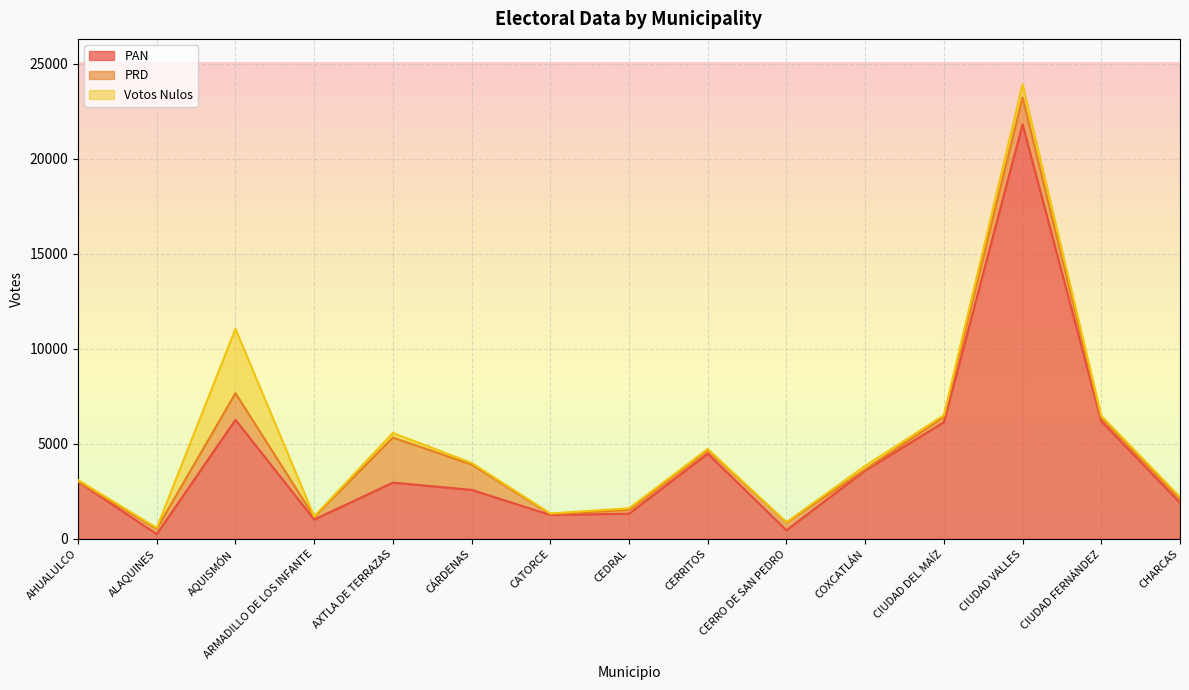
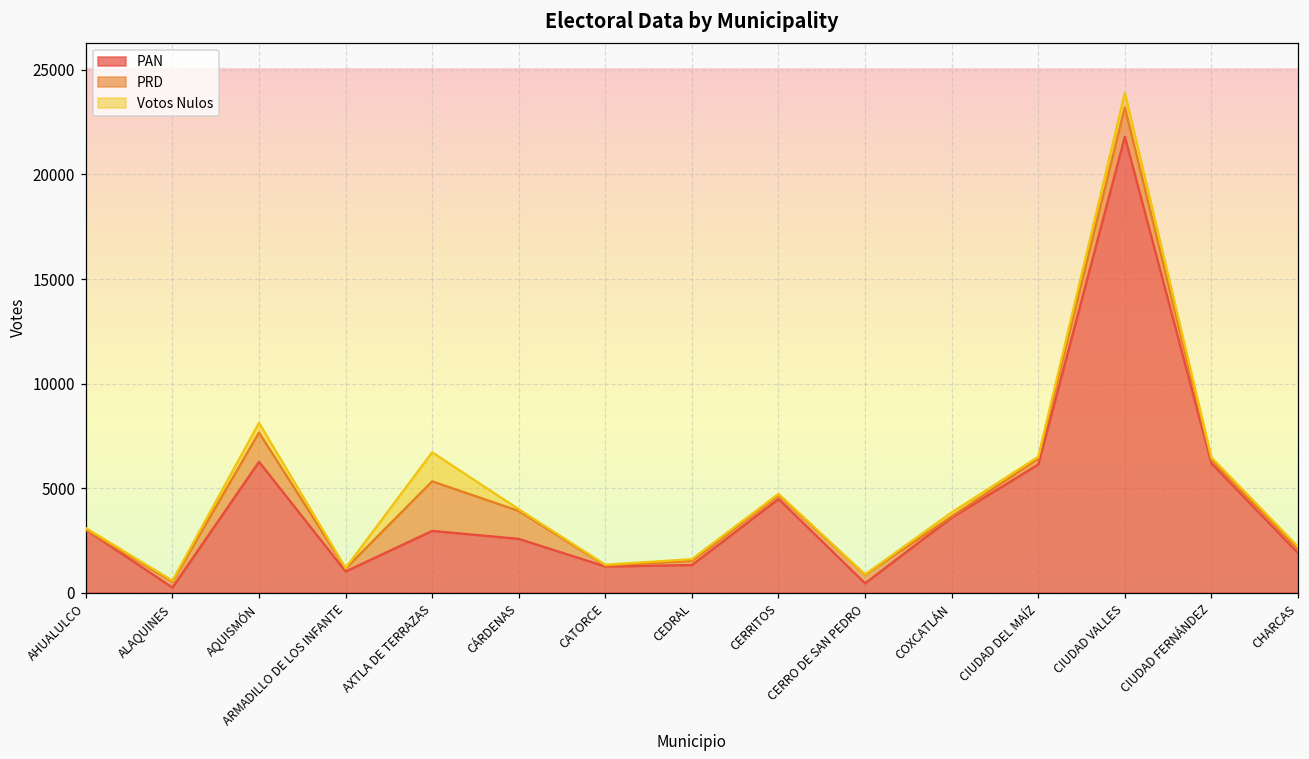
Votos Nulos, AQUISMÓN: 3400 -> 500
Votos Nulos, AXTLA DE TERRAZAS: 200 -> 1400
